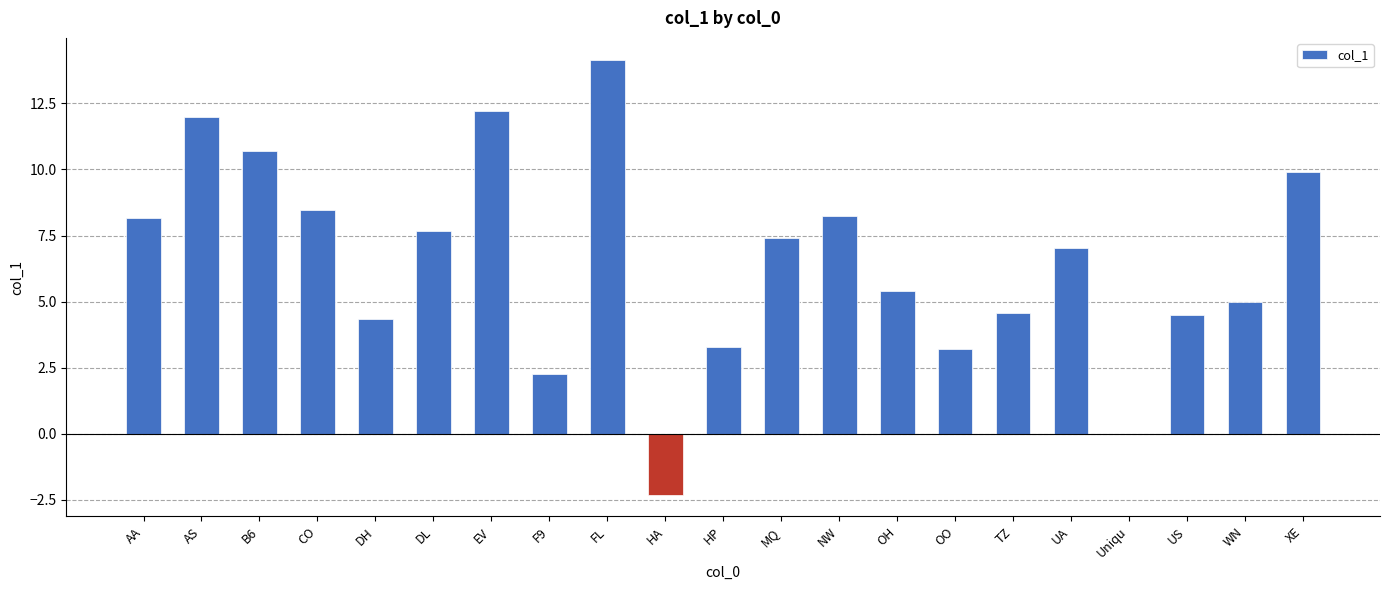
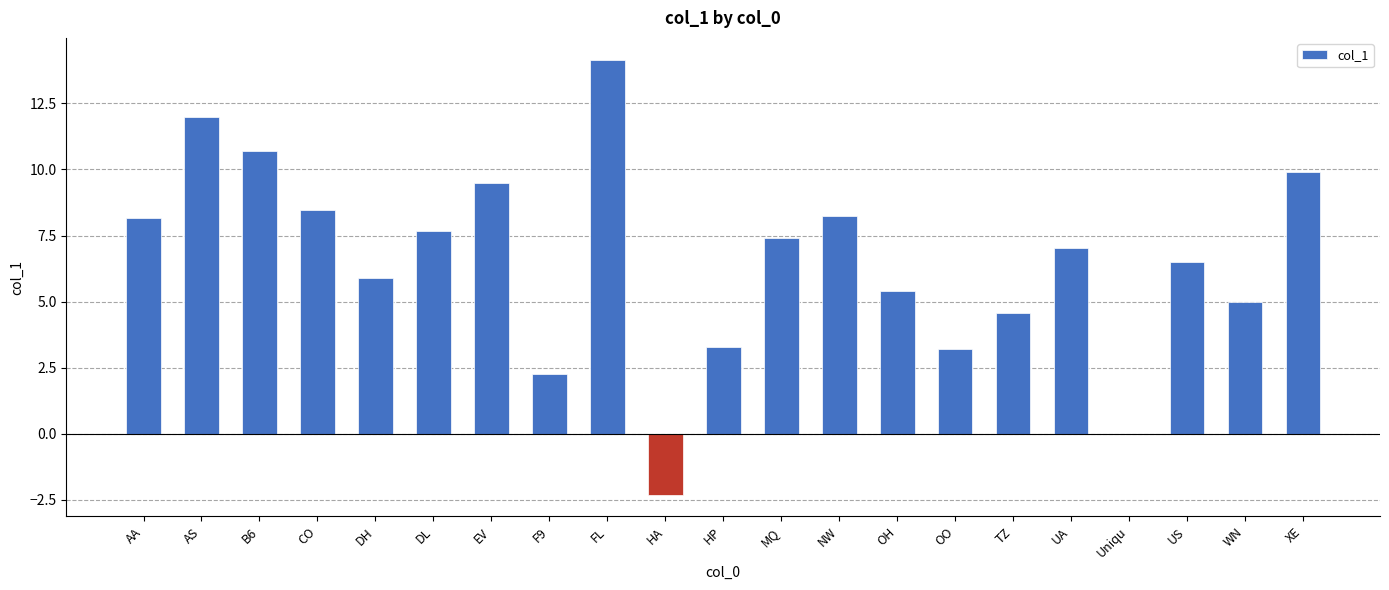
DH: 4.4 -> 5.9
EV: 12.2 -> 9.5
US: 4.5 -> 6.5
